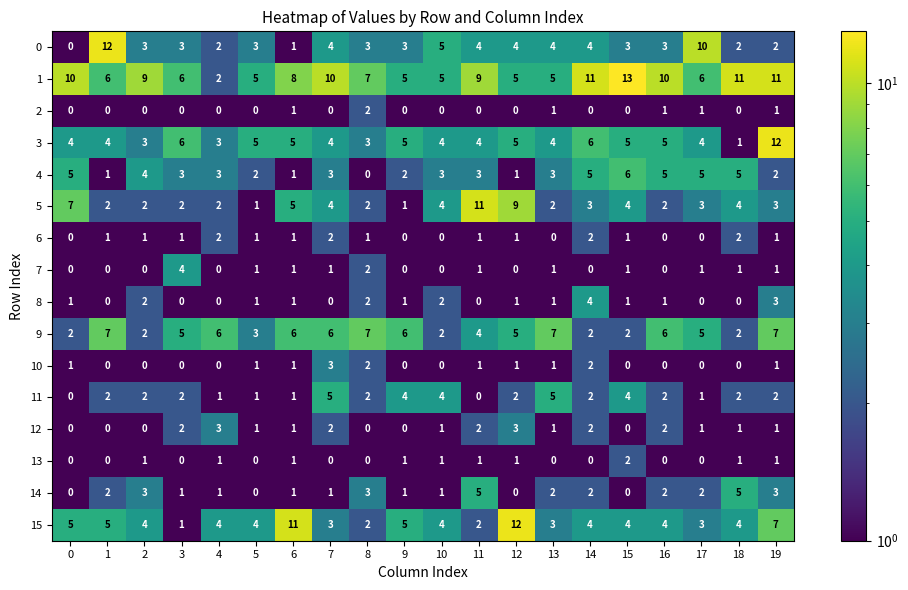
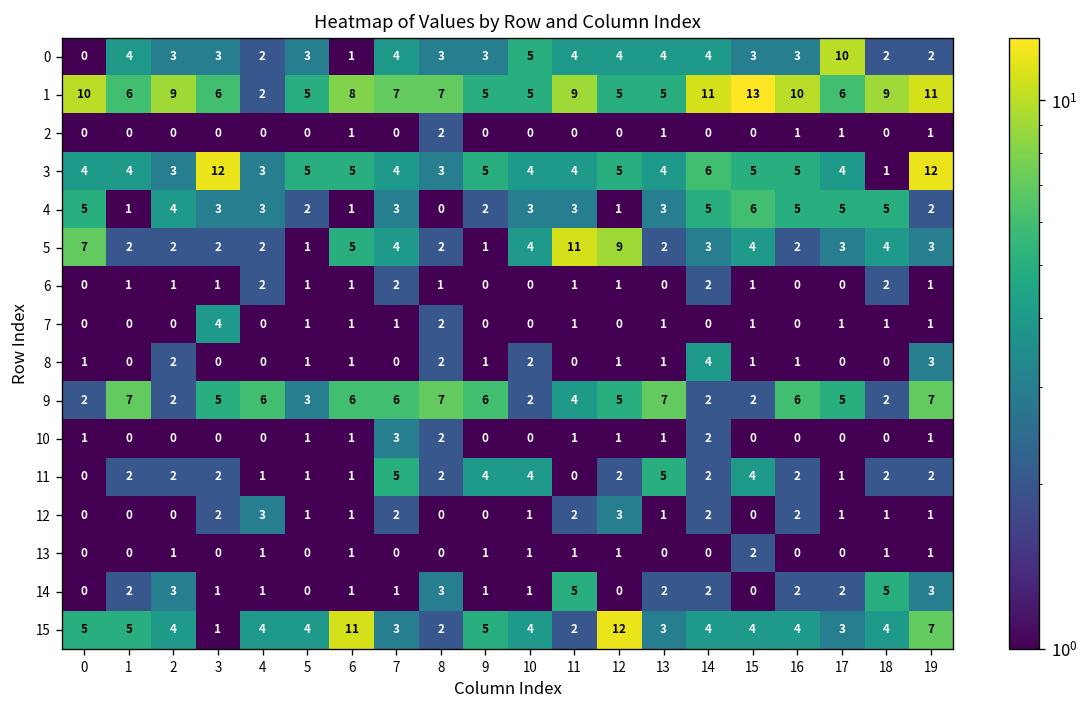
0, 1: 12 -> 4
1, 7: 10 -> 7
1, 18: 11 -> 9
3, 3: 6 -> 12
